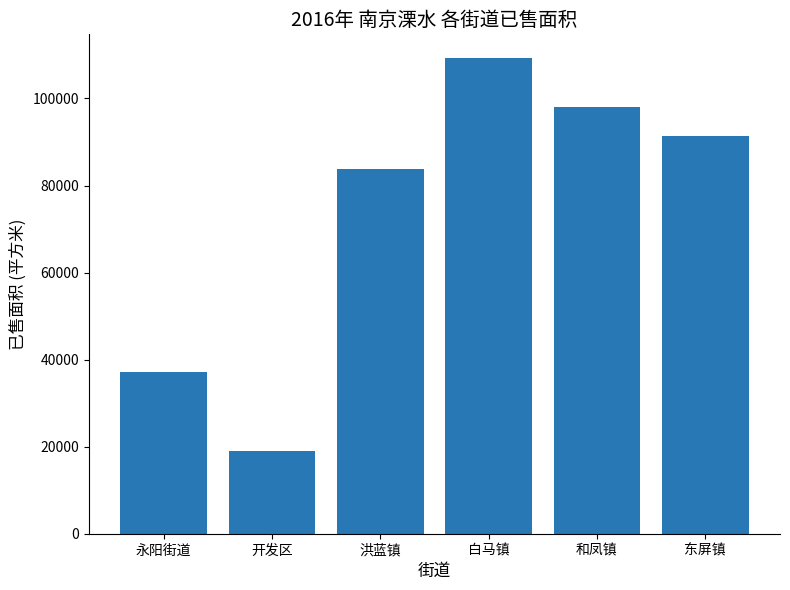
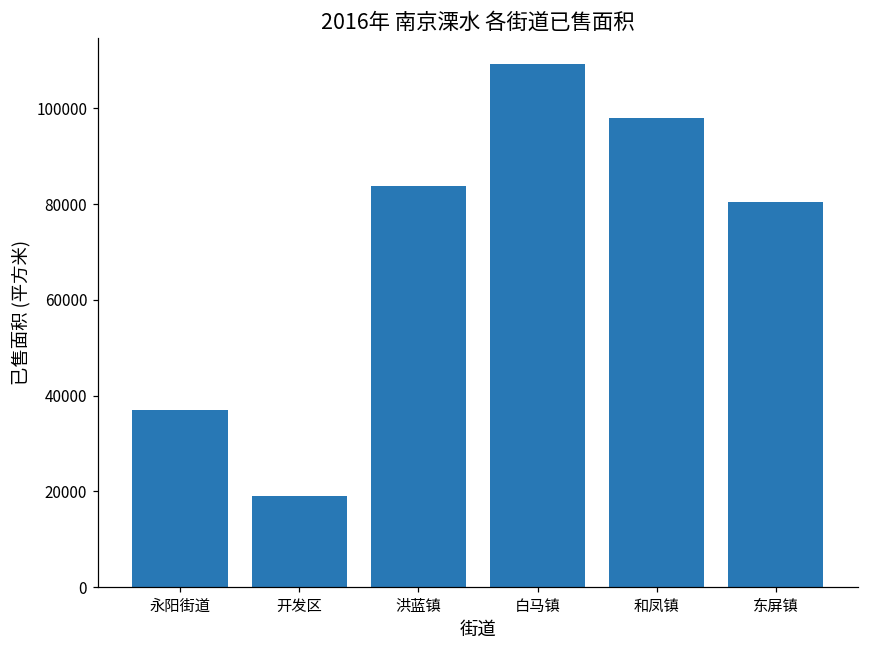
东屏镇: 91000 -> 80000
